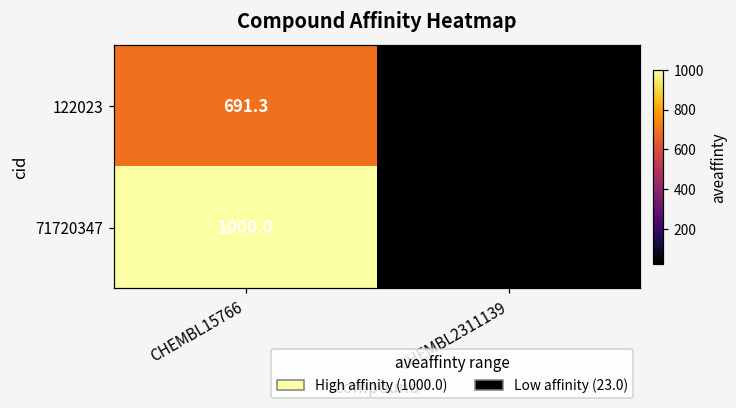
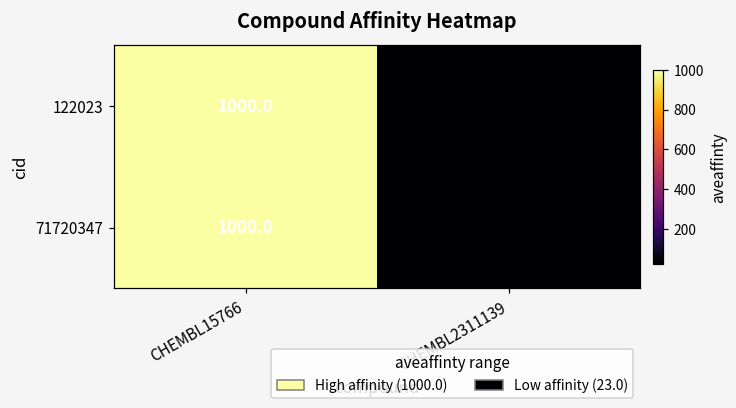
122023, CHEMBL15766: 691.3 -> 1000.0
